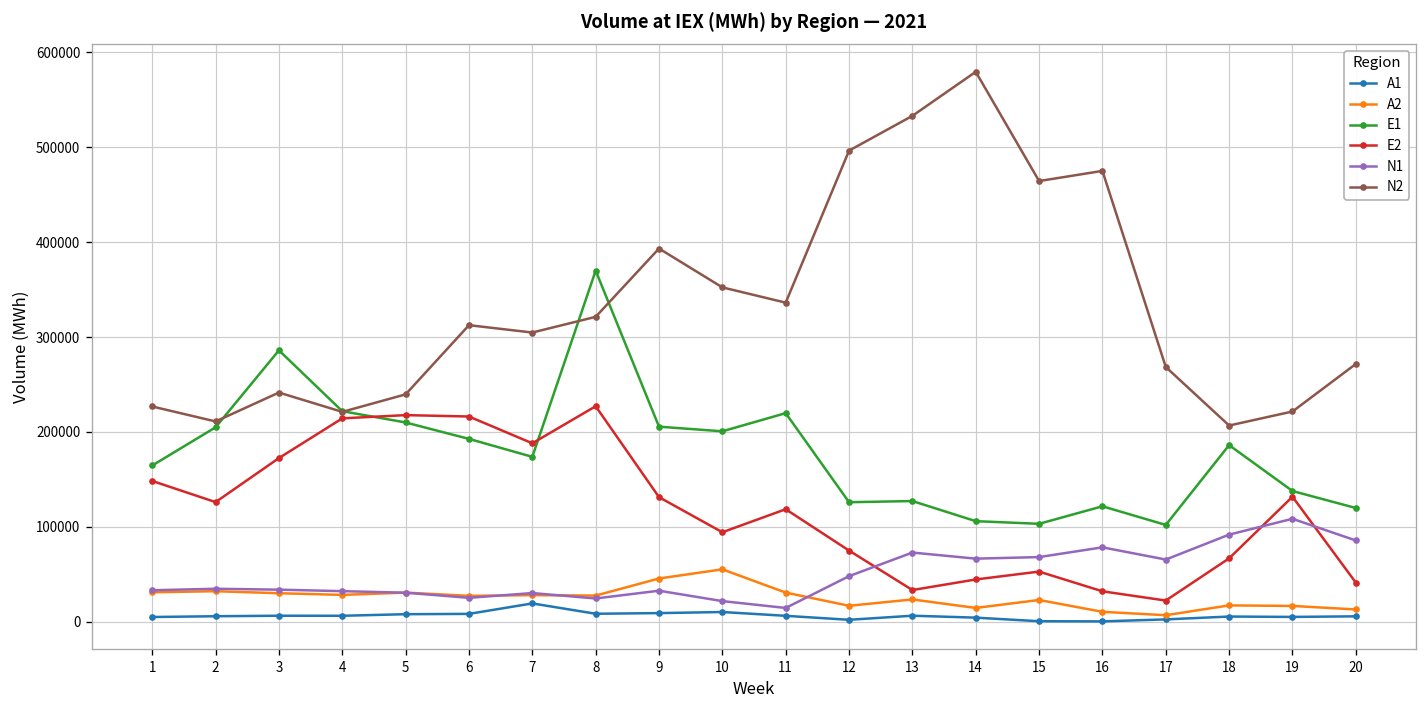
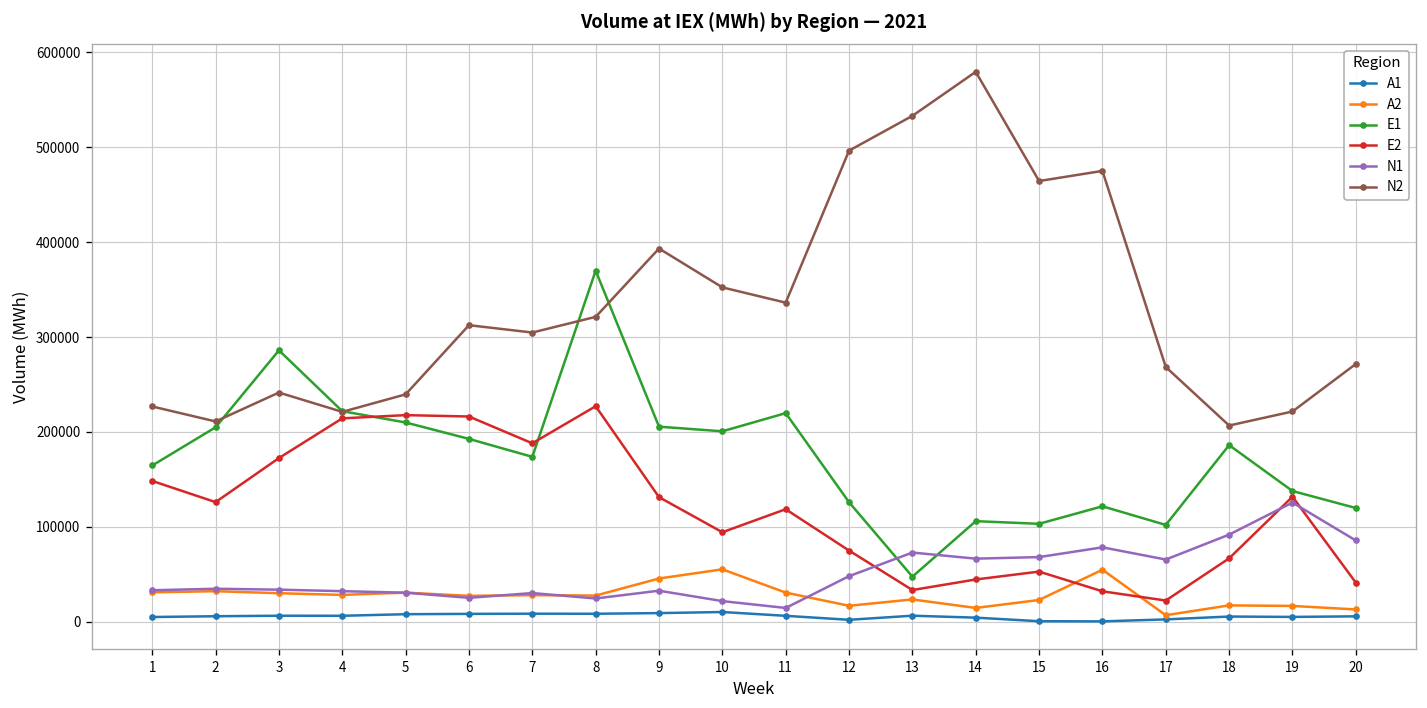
A1, 7: 20000 -> 10000
E1, 13: 130000 -> 50000
A2, 16: 10000 -> 50000
N1, 19: 110000 -> 130000
